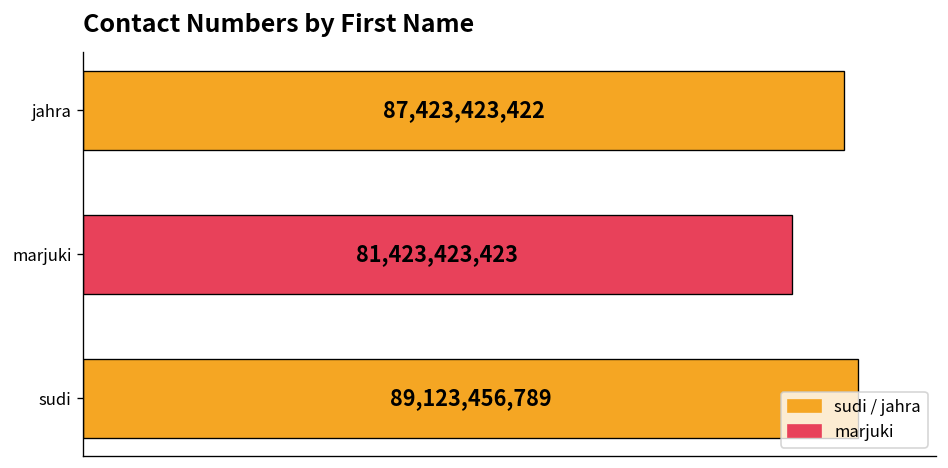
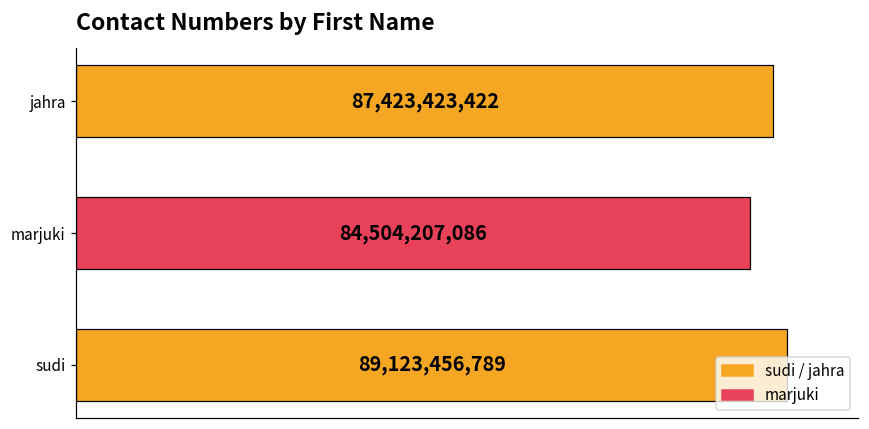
marjuki: 81,423,423,423 -> 84,504,207,086
